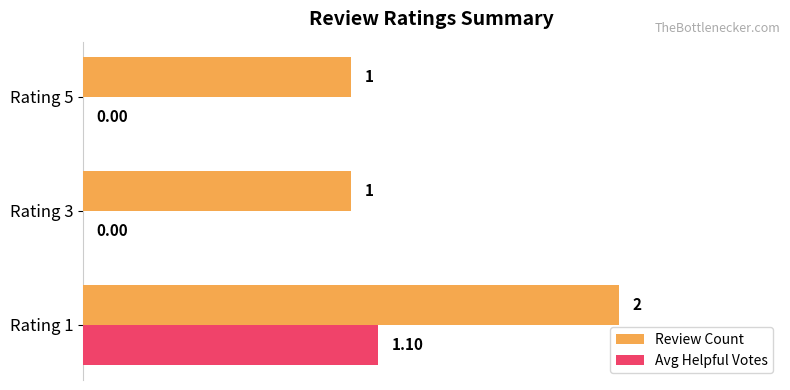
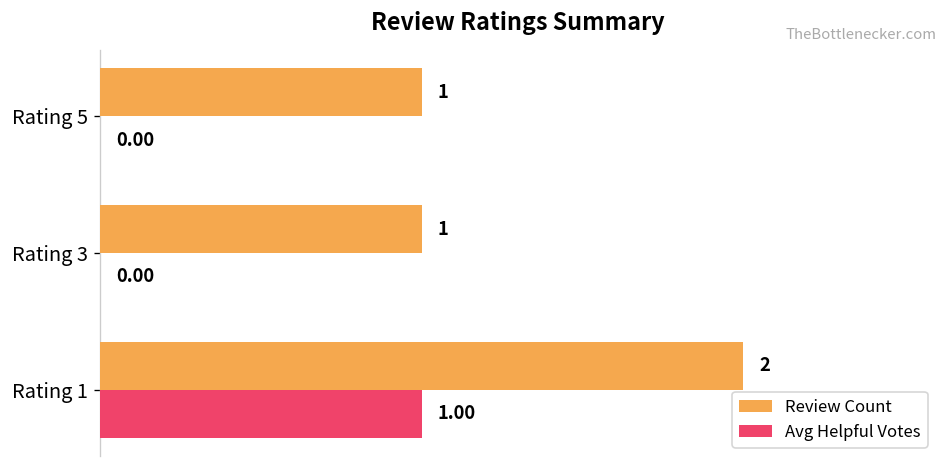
Avg Helpful Votes, Rating 1: 1.10 -> 1.00
